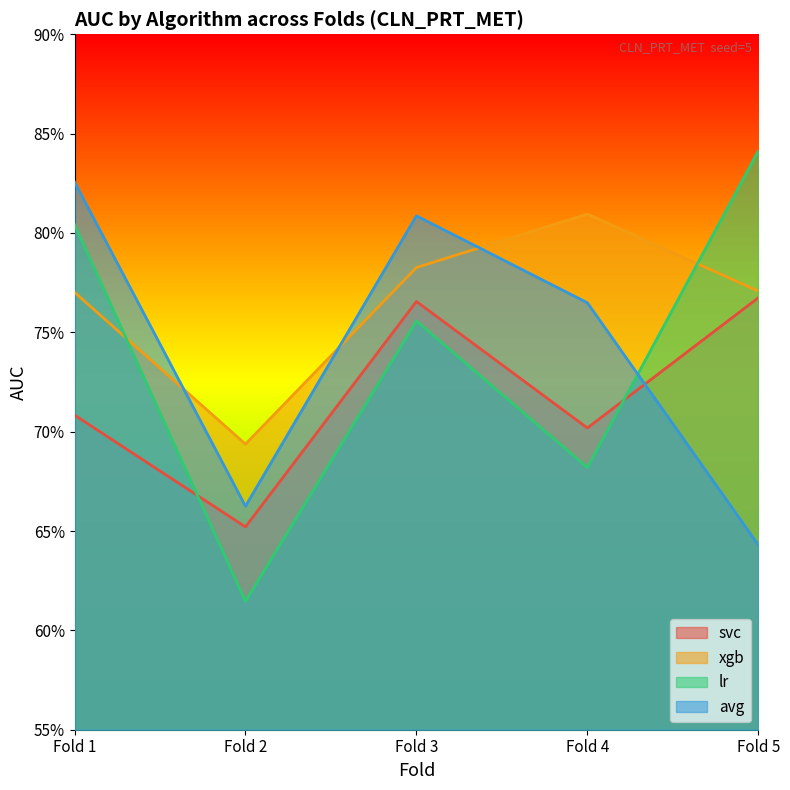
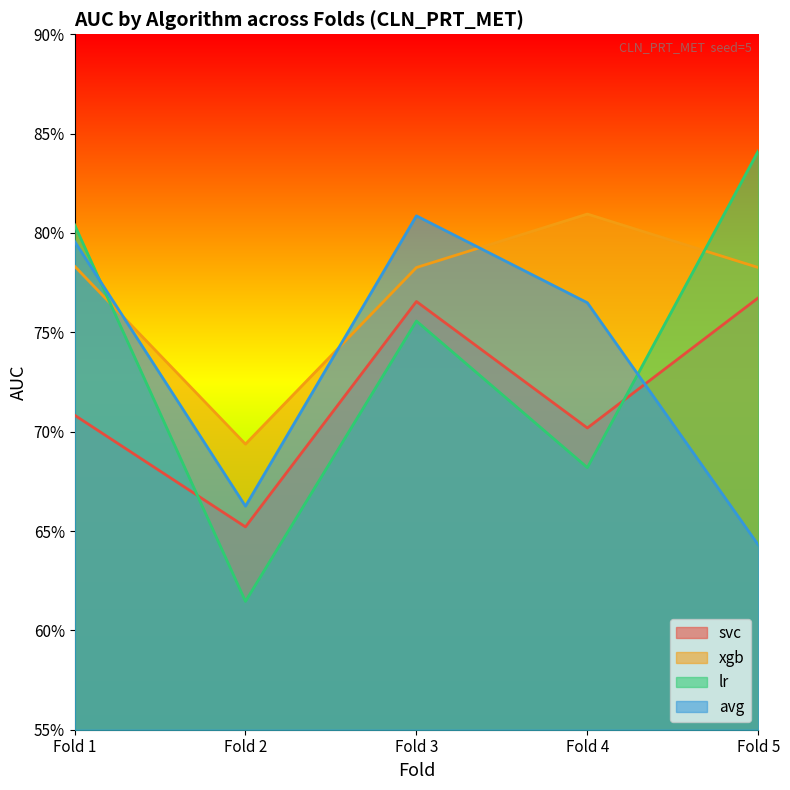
xgb, Fold 1: 77.0% -> 78.3%
avg, Fold 1: 82.6% -> 79.6%
xgb, Fold 5: 77.1% -> 78.3%
